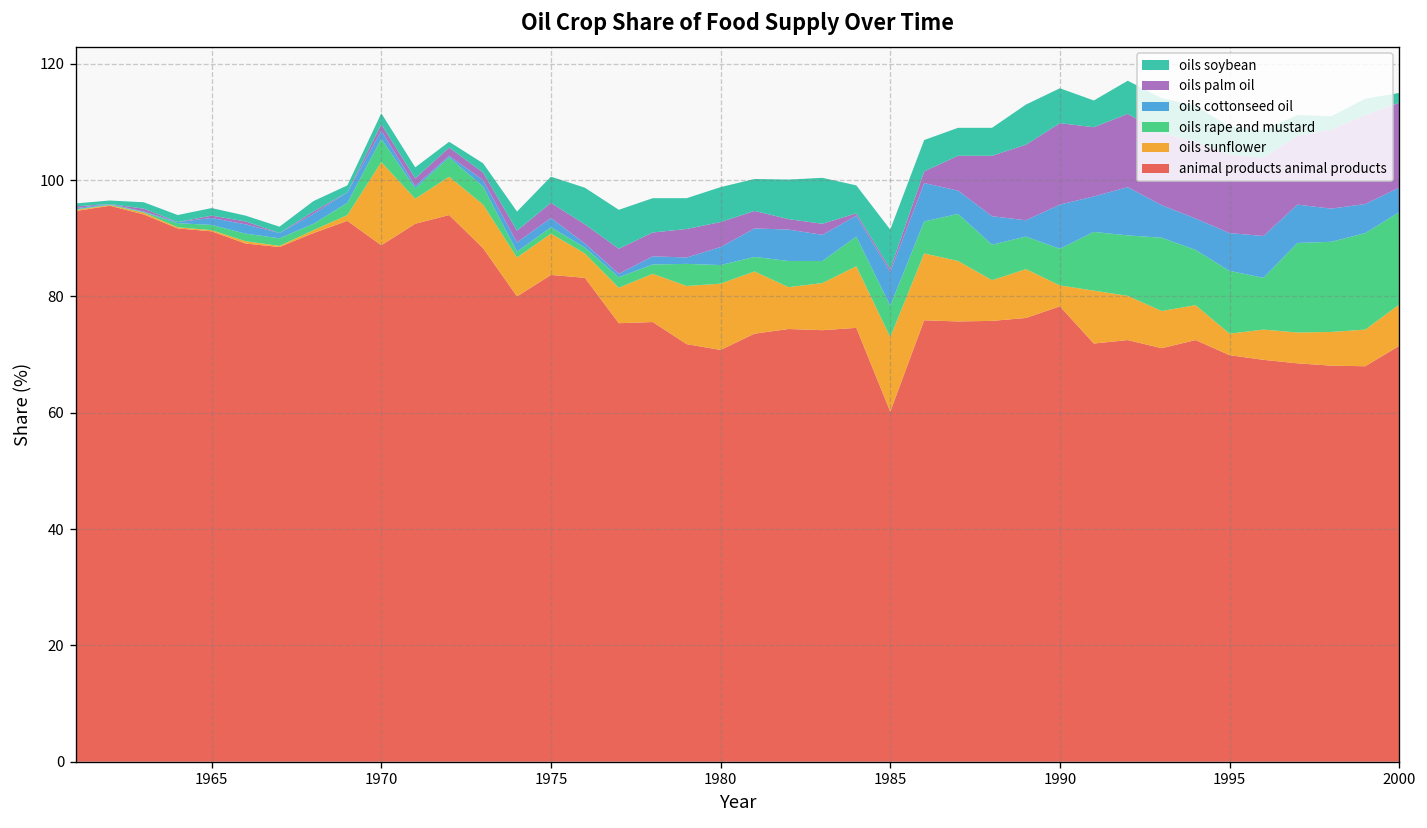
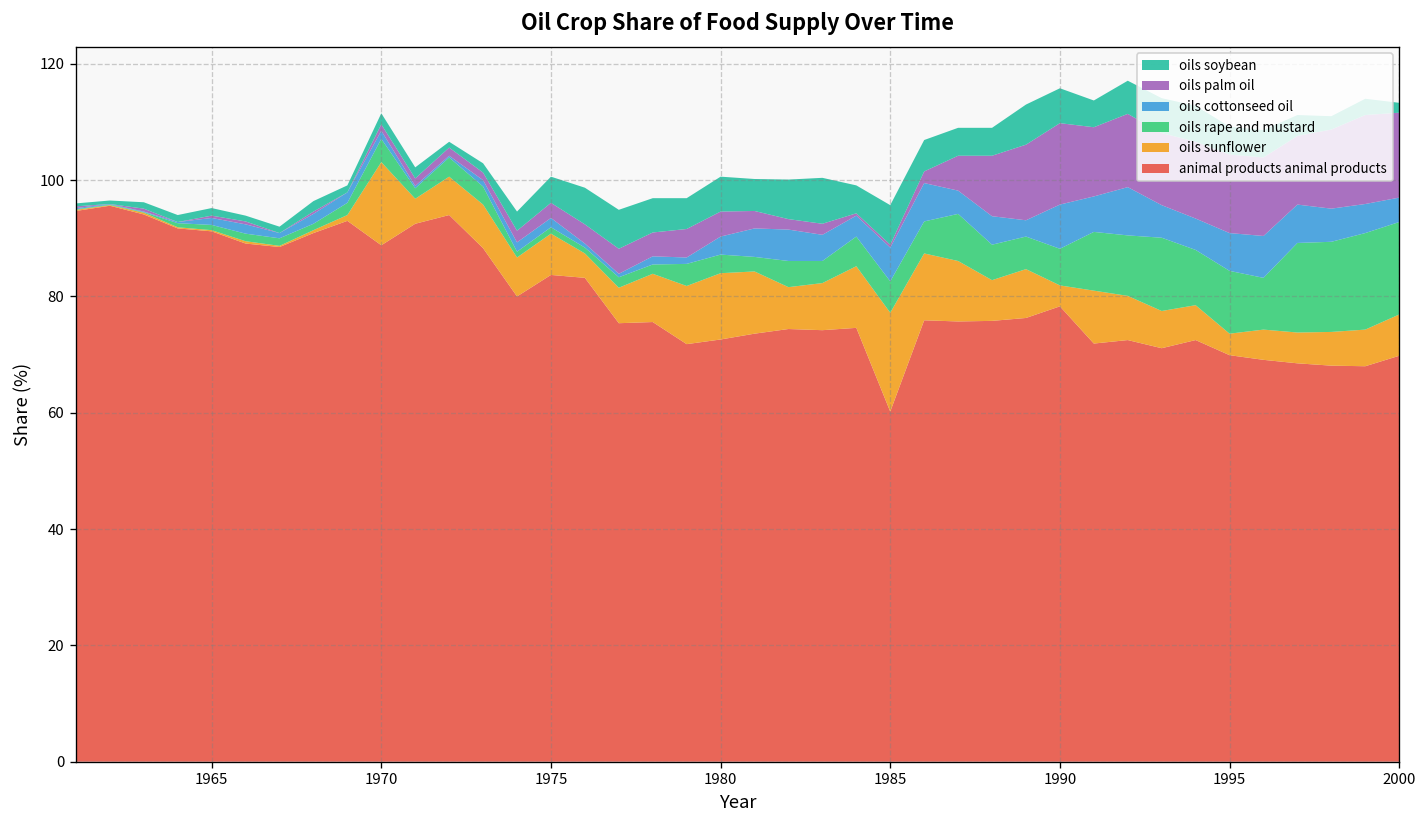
animal products animal products, 1980: 71 -> 73
oils sunflower, 1985: 13 -> 17
animal products animal products, 2000: 72 -> 70
